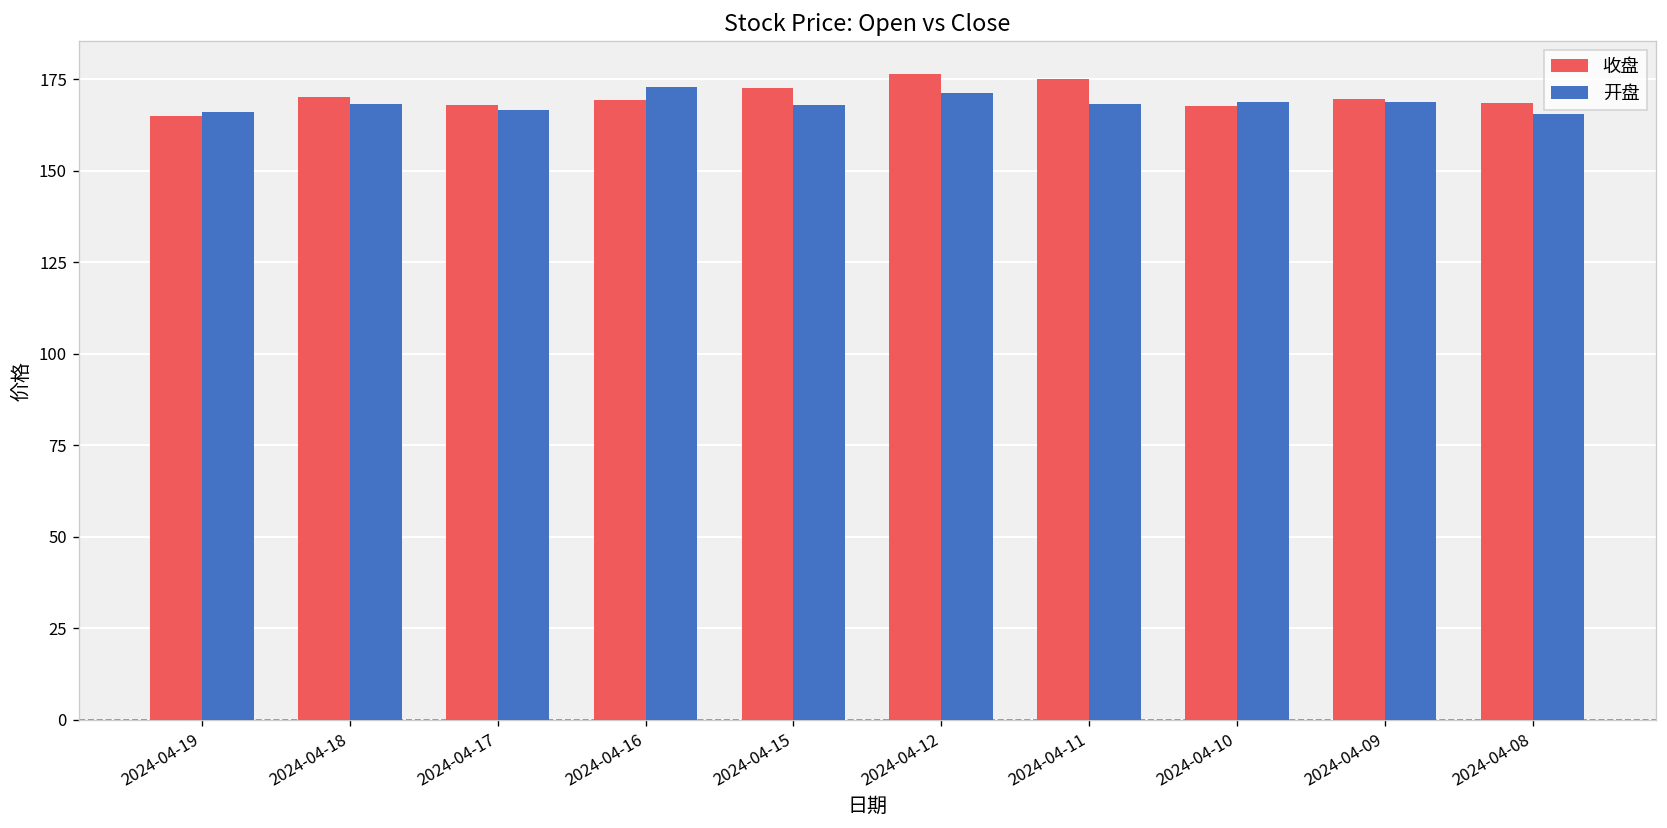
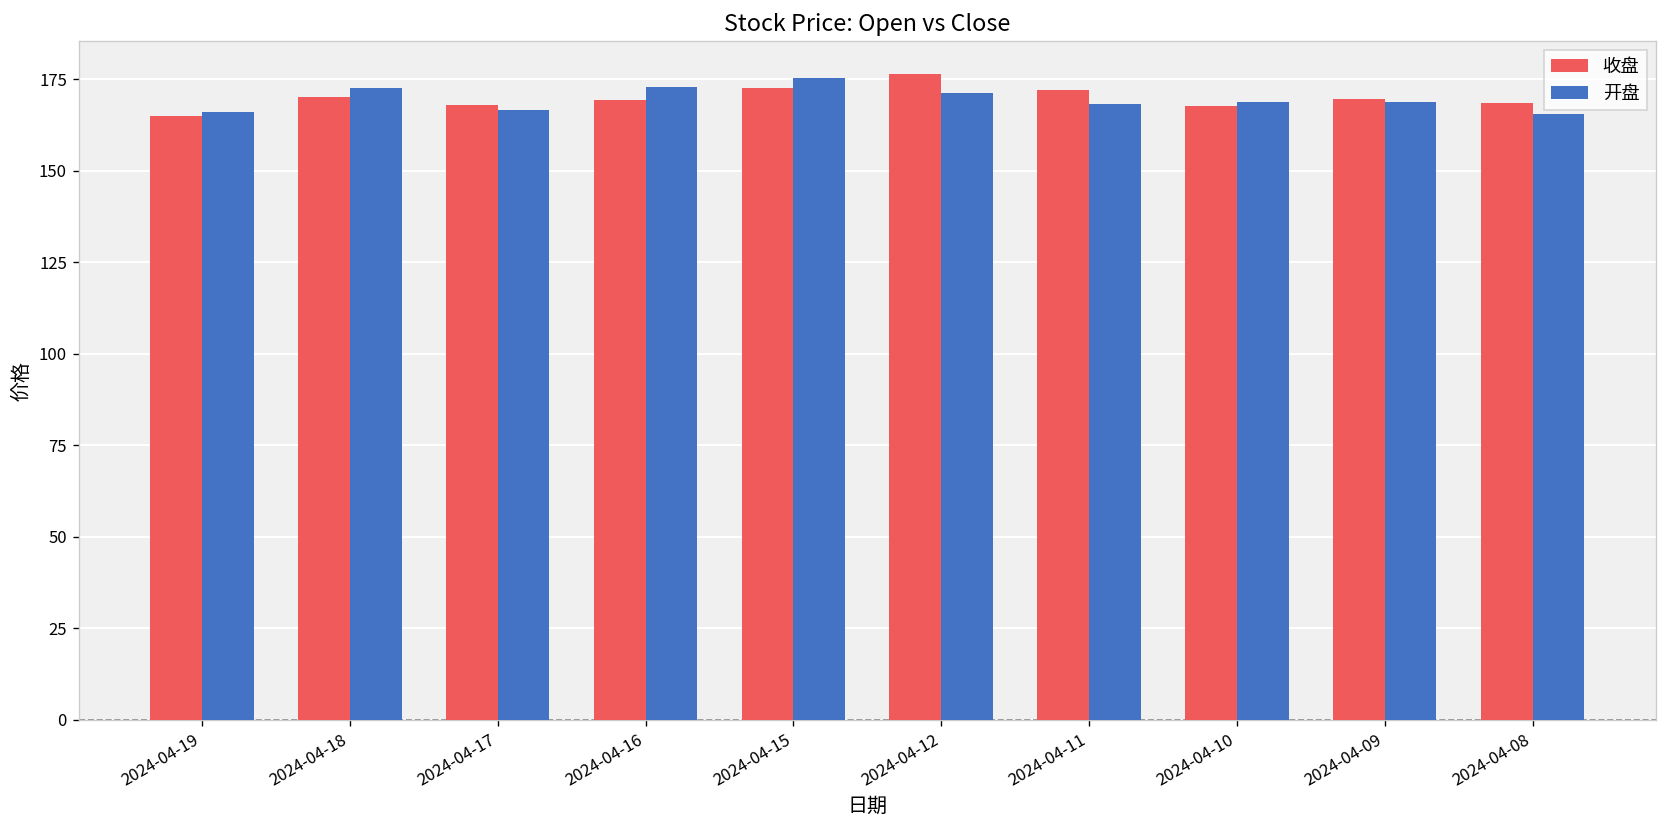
开盘, 2024-04-18: 168 -> 172
开盘, 2024-04-15: 168 -> 175
收盘, 2024-04-11: 175 -> 172
